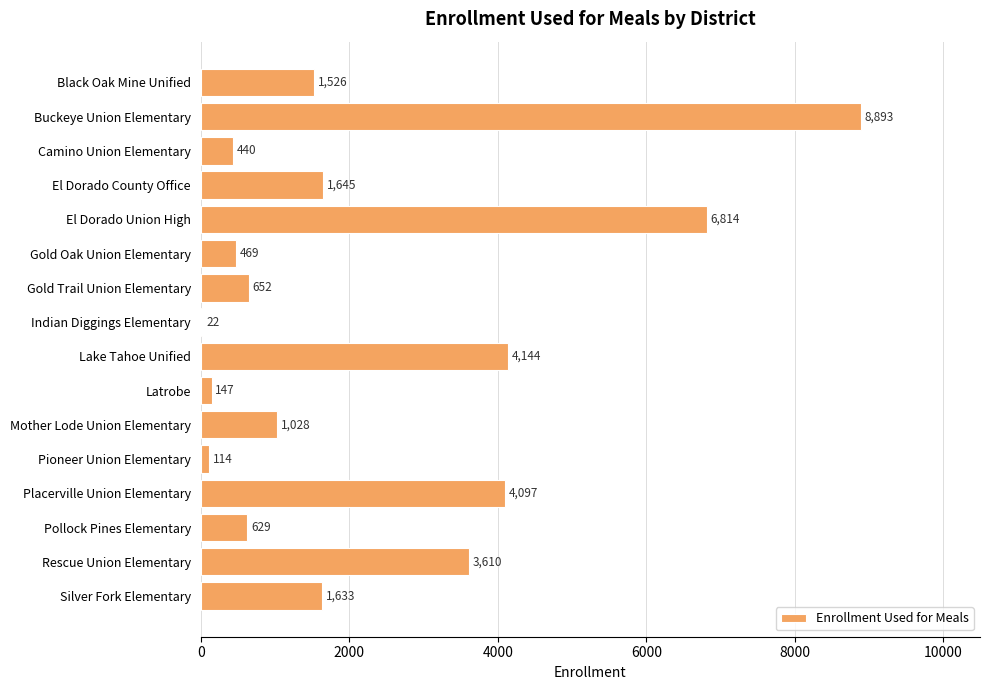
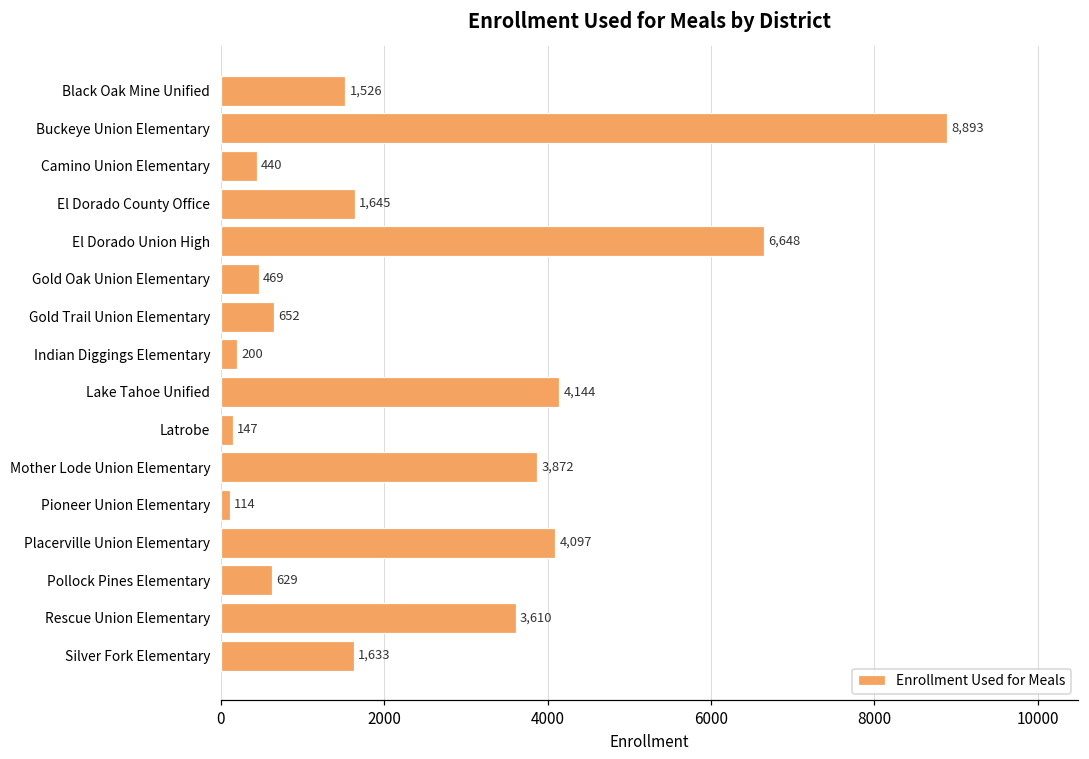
El Dorado Union High: 6,814 -> 6,648
Indian Diggings Elementary: 22 -> 200
Mother Lode Union Elementary: 1,028 -> 3,872
